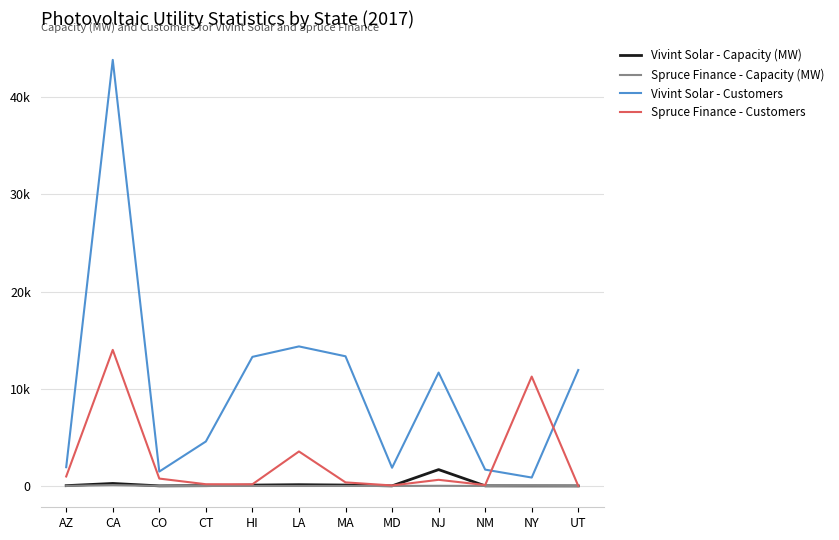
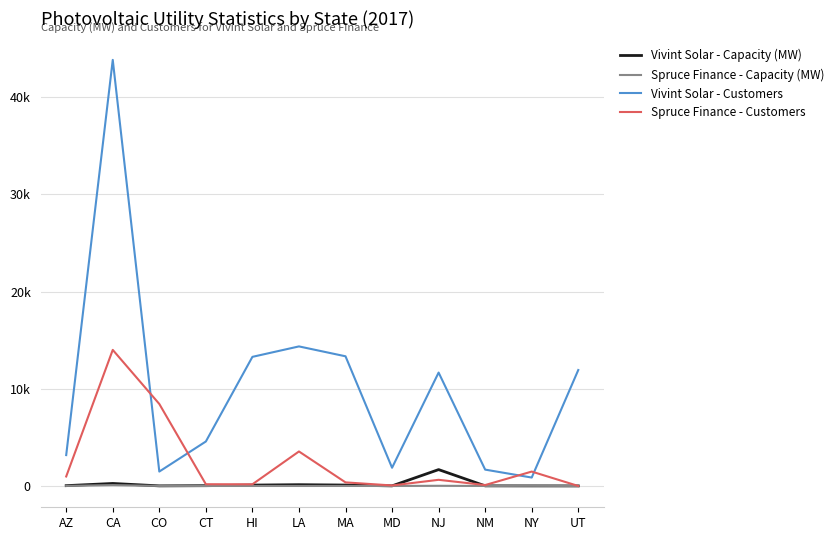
Vivint Solar - Customers, AZ: 2000 -> 3000
Spruce Finance - Customers, CO: 1000 -> 8000
Spruce Finance - Customers, NY: 11000 -> 1000
